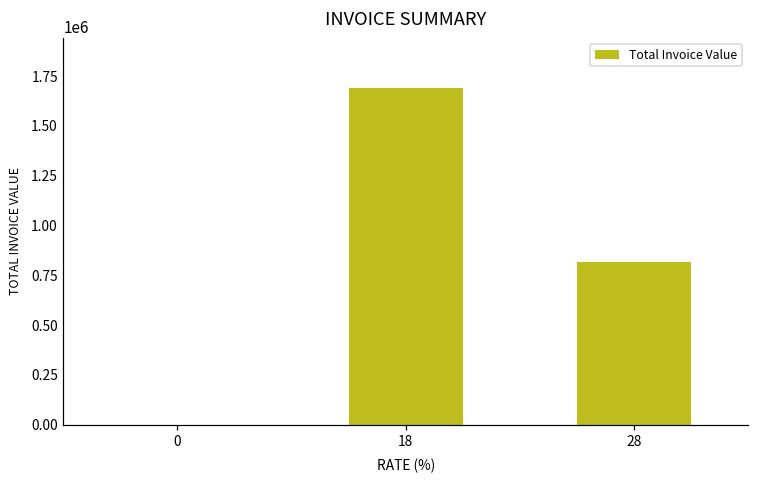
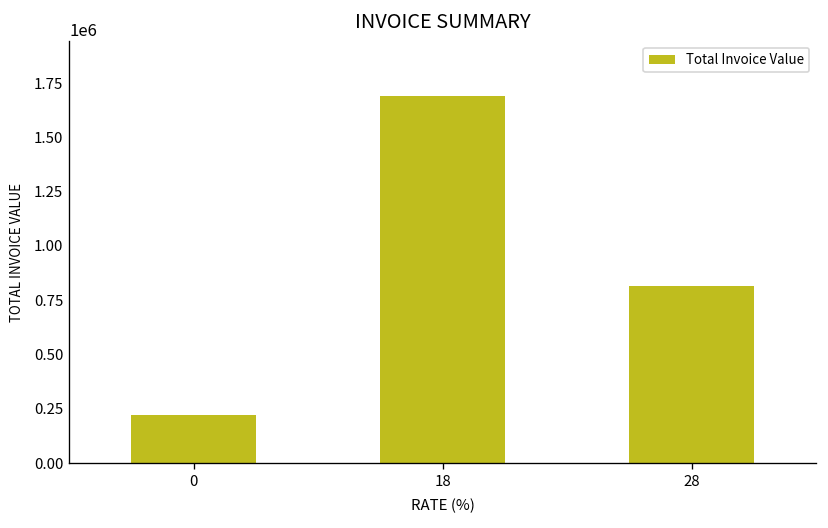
0: 0 -> 220000
